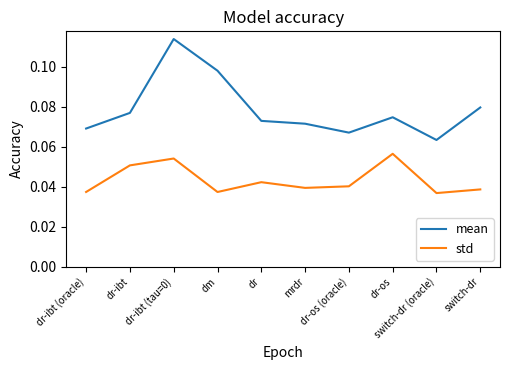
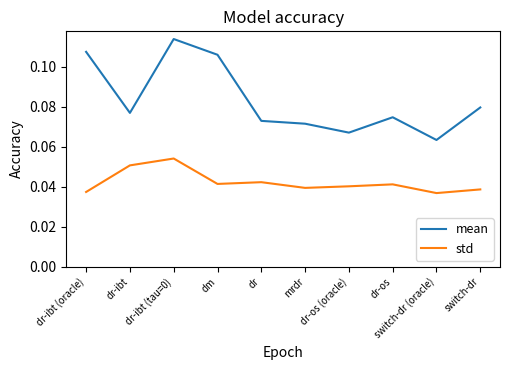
mean, dr-ibt (oracle): 0.069 -> 0.108
mean, dm: 0.098 -> 0.106
std, dm: 0.037 -> 0.041
std, dr-os: 0.057 -> 0.041
